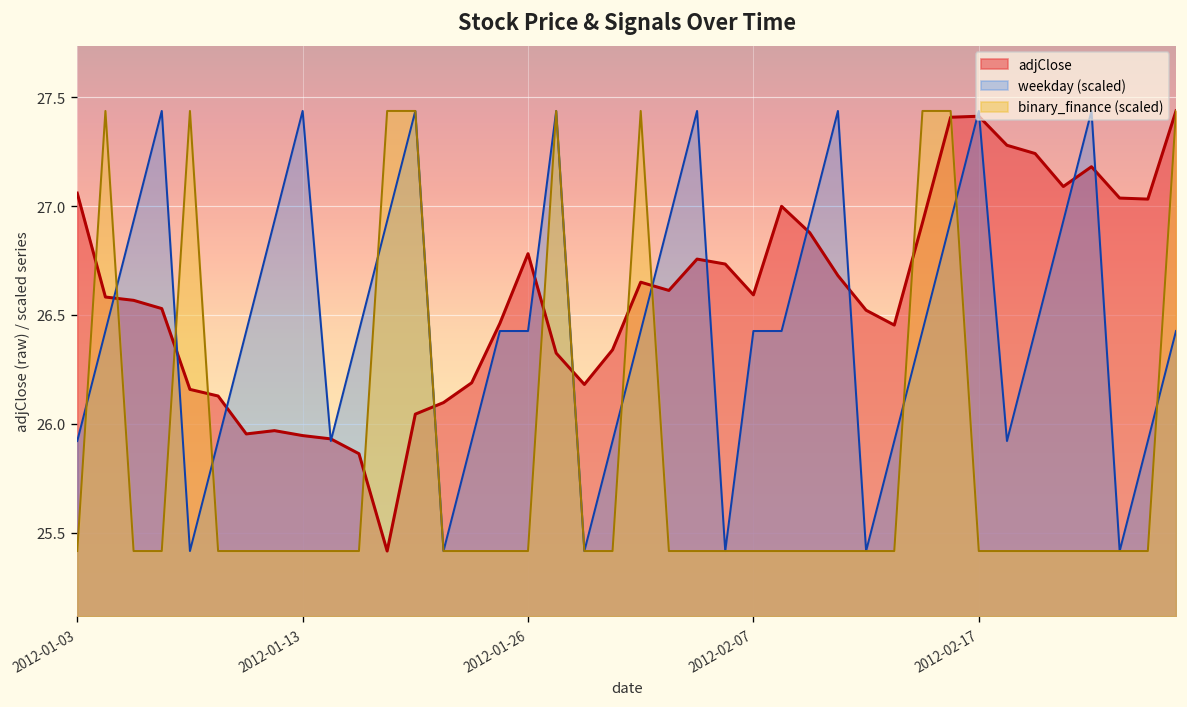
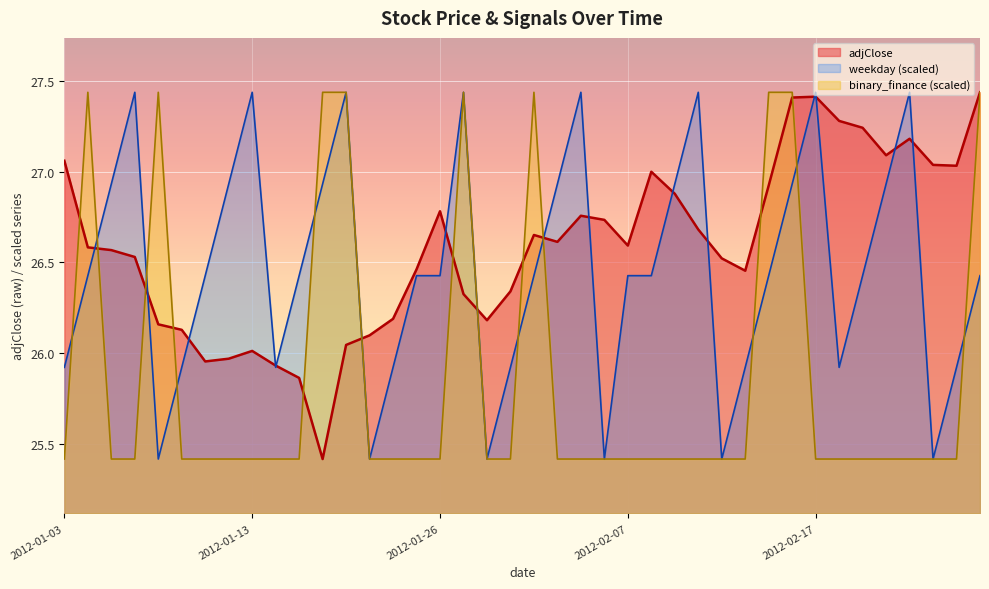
adjClose, 2012-01-13: 25.95 -> 26.01
